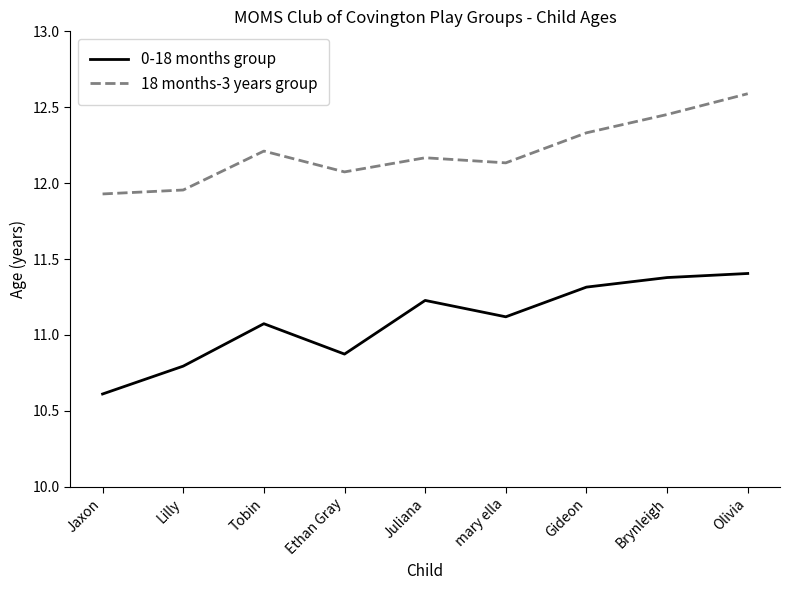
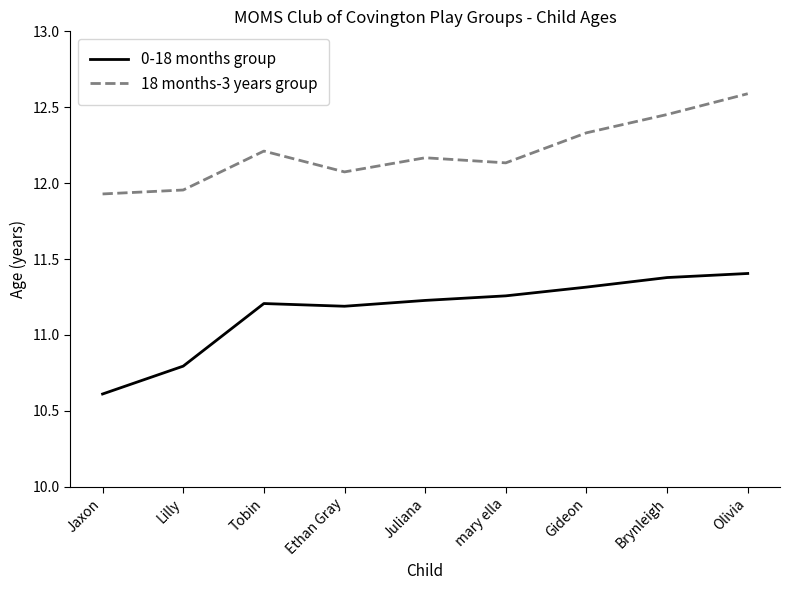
0-18 months group, Tobin: 11.07 -> 11.21
0-18 months group, Ethan Gray: 10.87 -> 11.19
0-18 months group, mary ella: 11.12 -> 11.26
